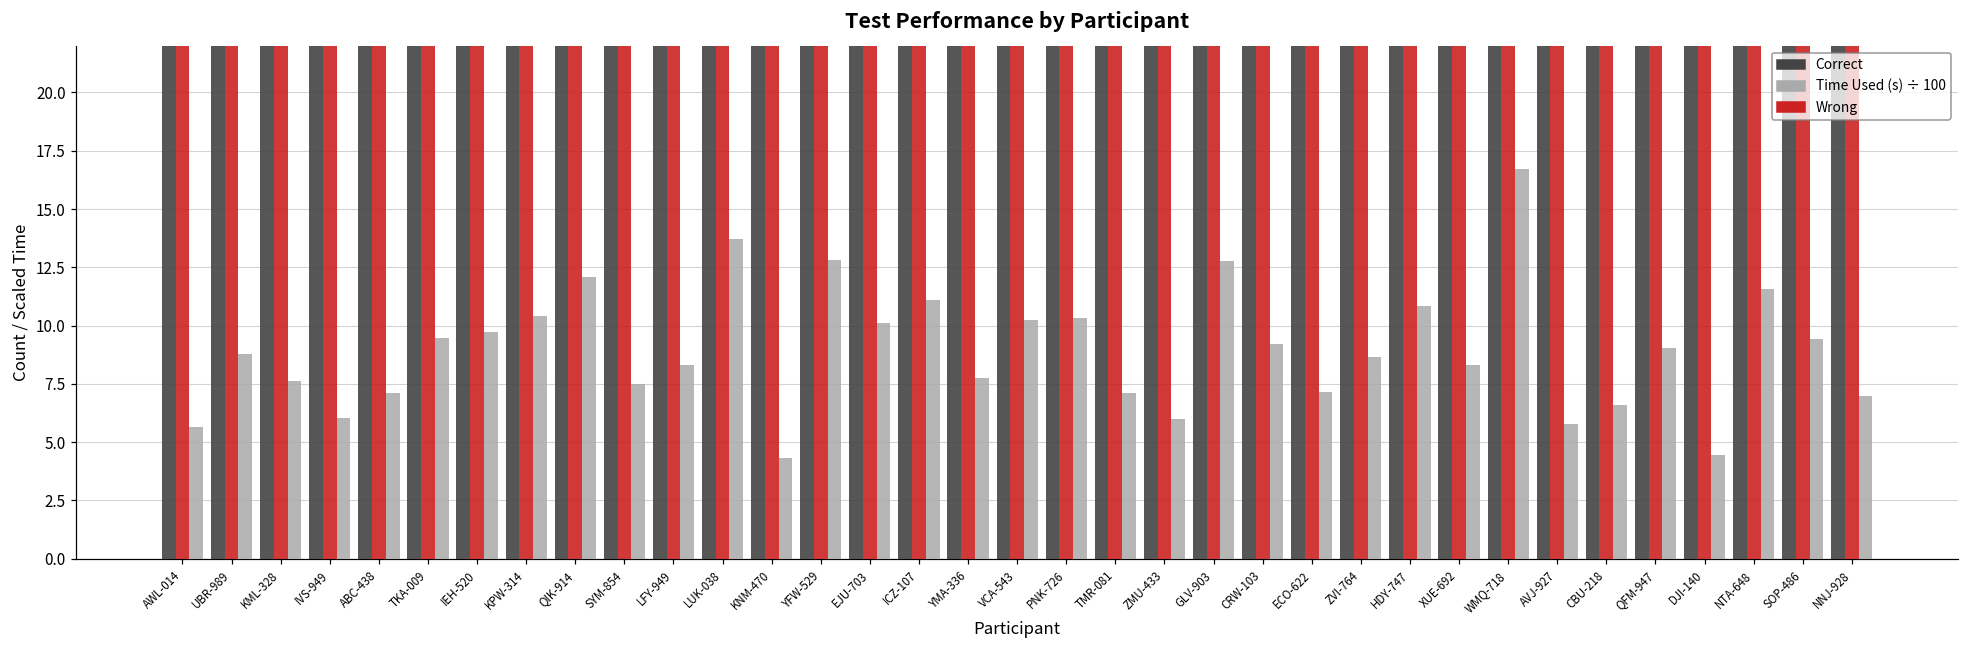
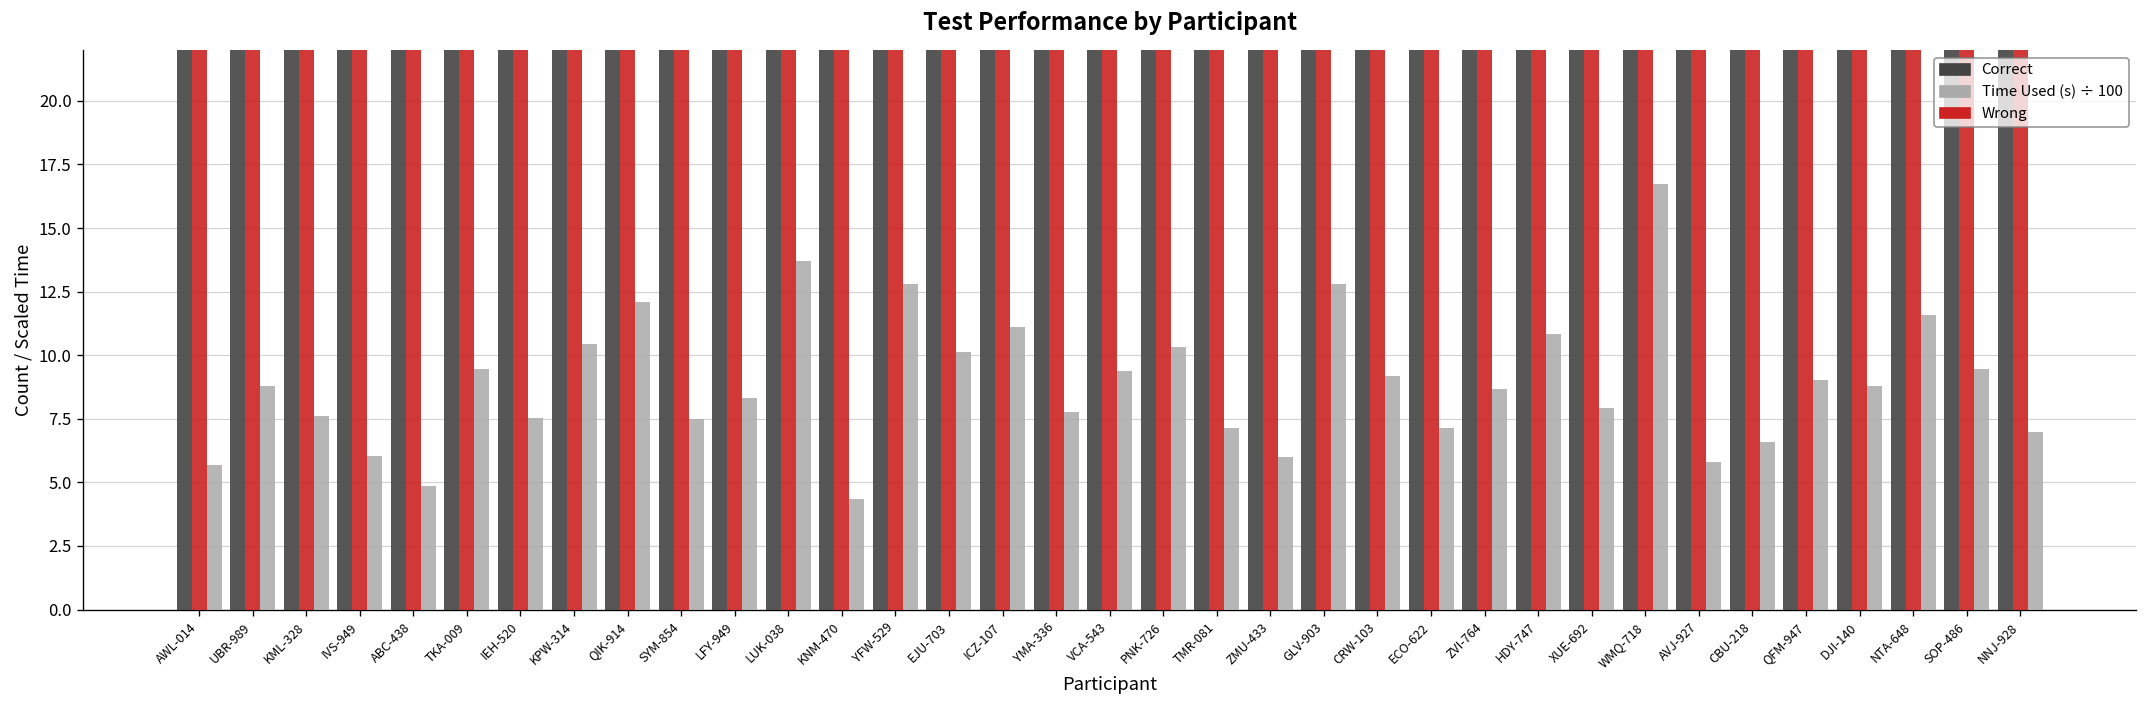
Time Used (s) ÷ 100, ABC-438: 7.1 -> 4.9
Time Used (s) ÷ 100, IEH-520: 9.7 -> 7.5
Time Used (s) ÷ 100, VCA-543: 10.2 -> 9.4
Time Used (s) ÷ 100, XUE-692: 8.3 -> 7.9
Time Used (s) ÷ 100, DJI-140: 4.5 -> 8.8
